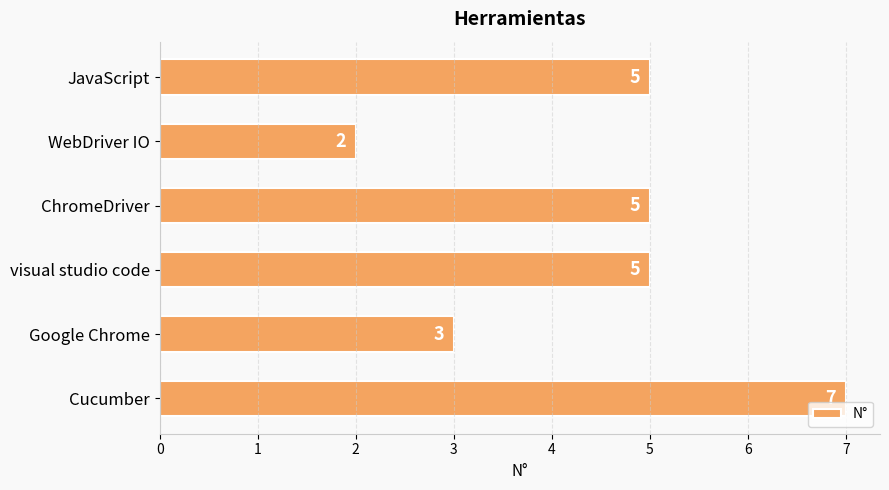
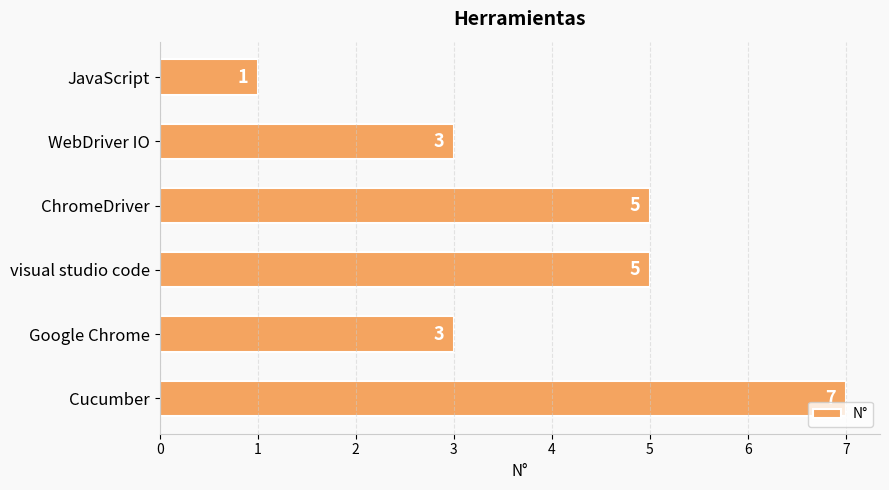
JavaScript: 5 -> 1
WebDriver IO: 2 -> 3
